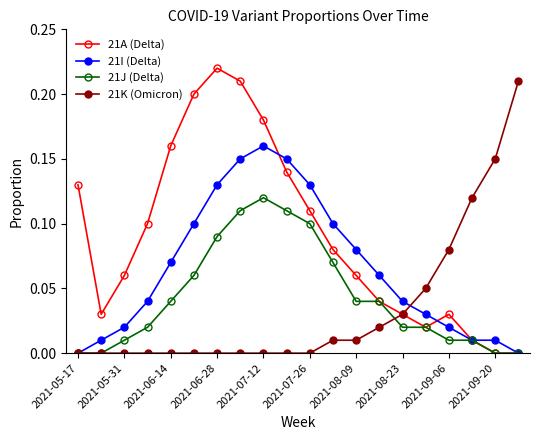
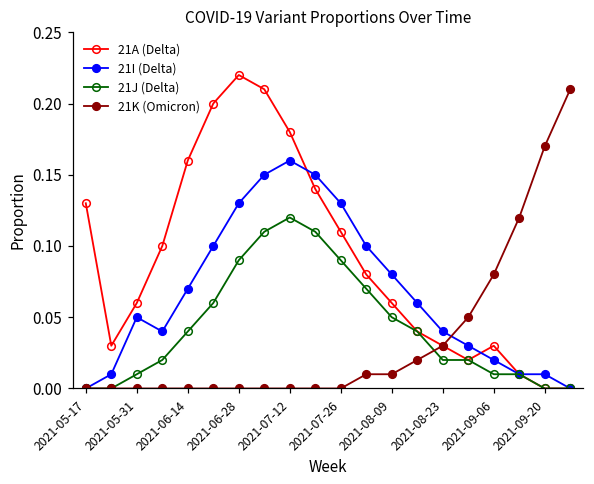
21I (Delta), 2021-05-31: 0.02 -> 0.05
21J (Delta), 2021-07-26: 0.10 -> 0.09
21J (Delta), 2021-08-09: 0.04 -> 0.05
21K (Omicron), 2021-09-20: 0.15 -> 0.17
